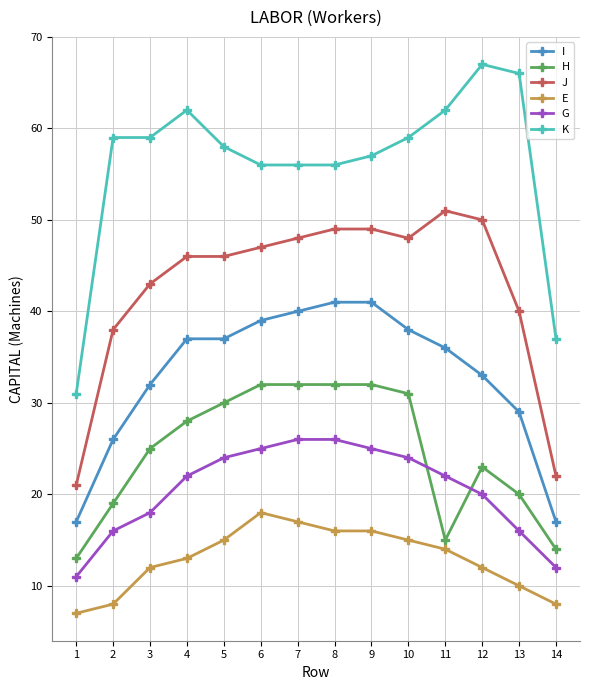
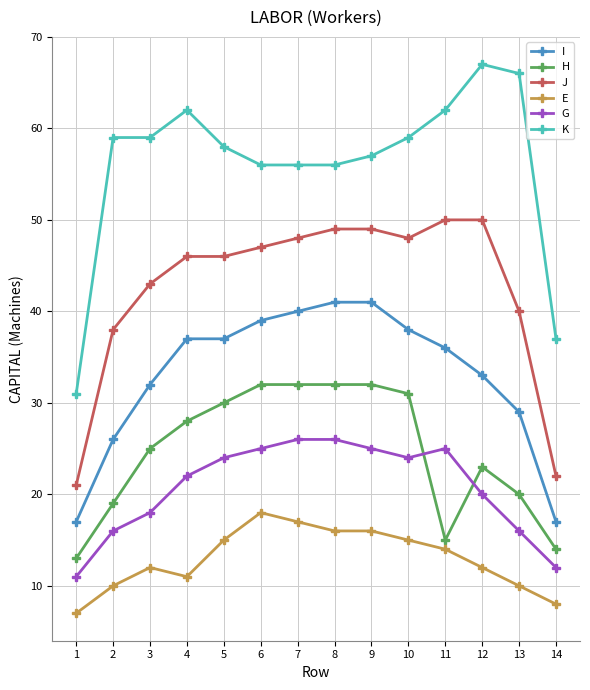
E, 2: 8 -> 10
E, 4: 13 -> 11
J, 11: 51 -> 50
G, 11: 22 -> 25
